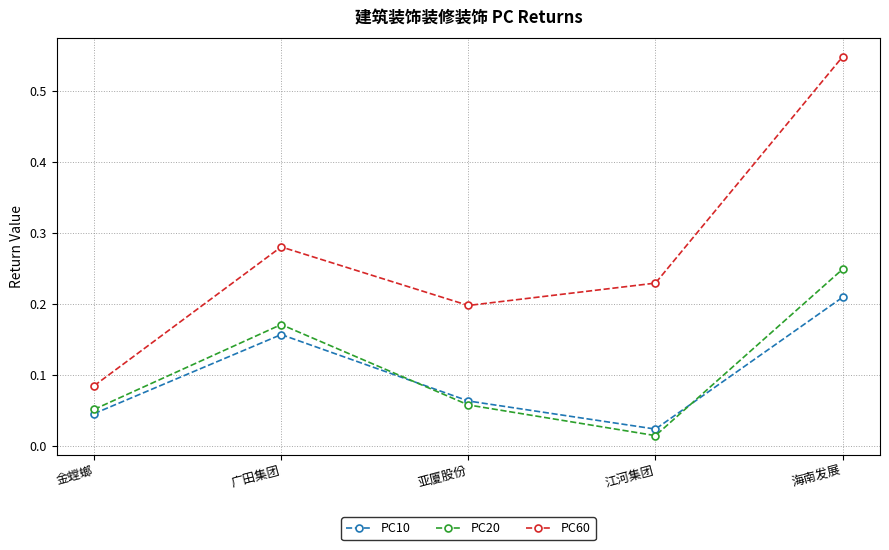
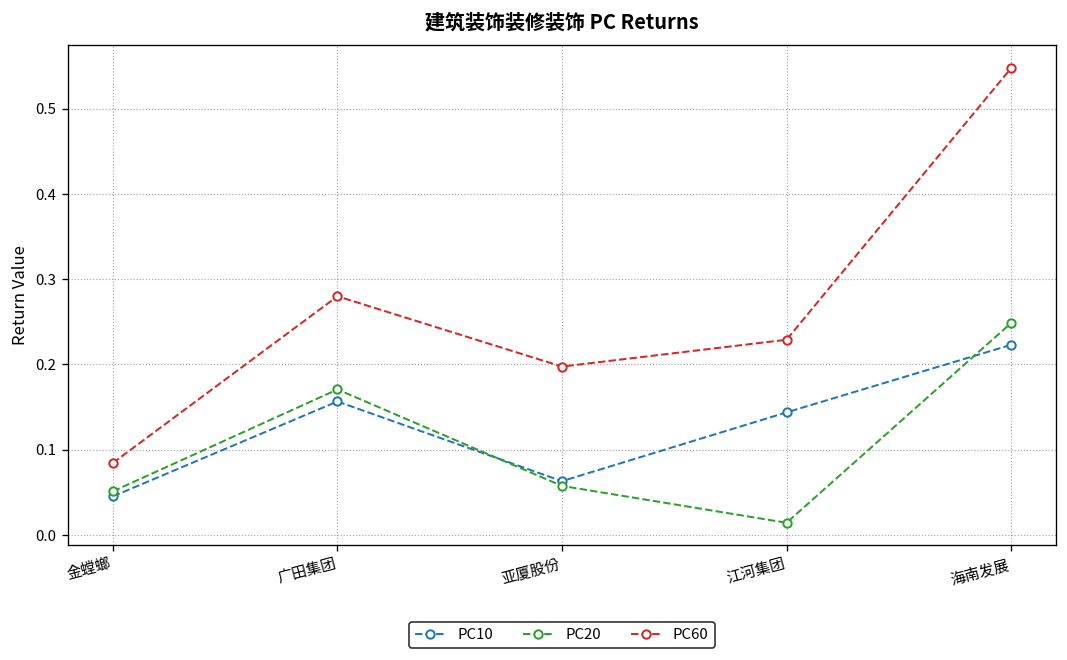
PC10, 江河集团: 0.02 -> 0.14
PC10, 海南发展: 0.21 -> 0.22
